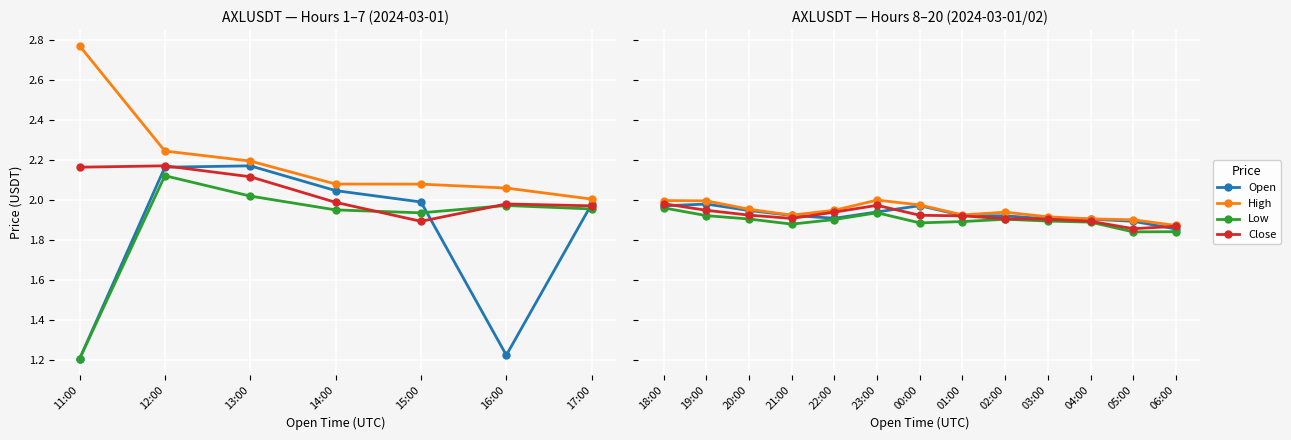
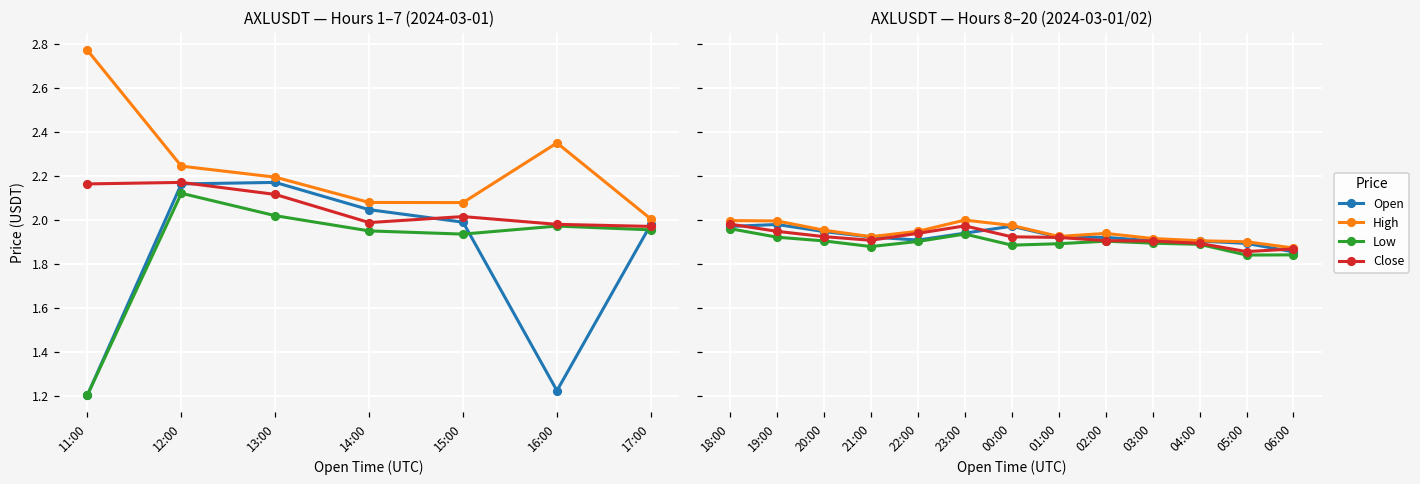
AXLUSDT — Hours 1–7 (2024-03-01), Close, 15:00: 1.89 -> 2.02
AXLUSDT — Hours 1–7 (2024-03-01), High, 16:00: 2.06 -> 2.35
